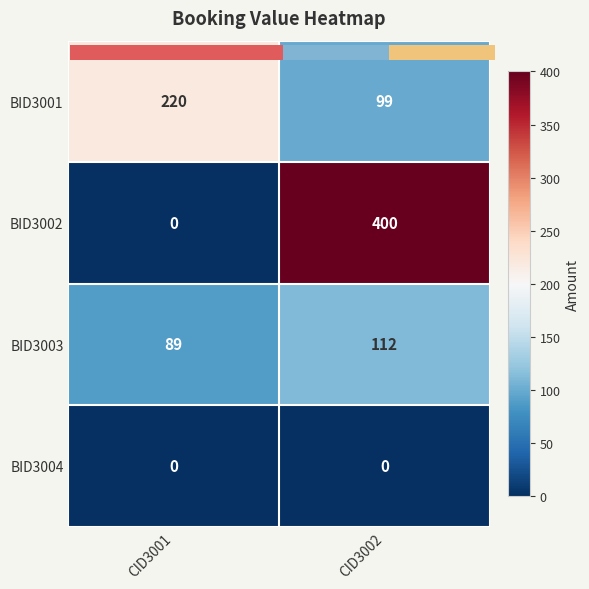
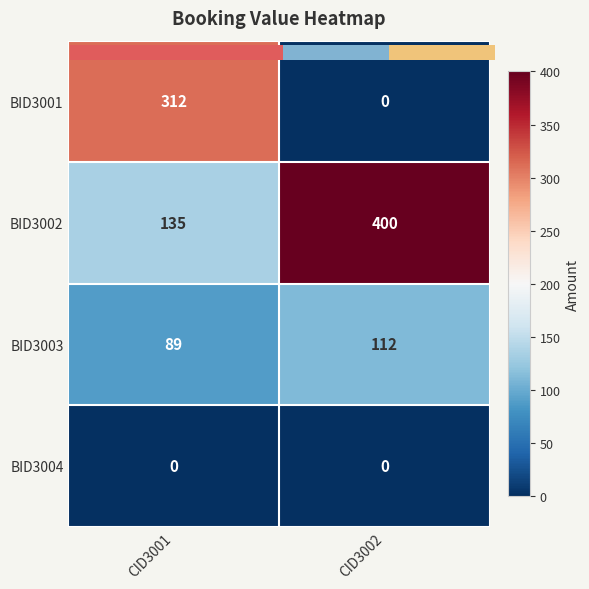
Booking Value Heatmap, BID3001, CID3001: 220 -> 312
Booking Value Heatmap, BID3001, CID3002: 99 -> 0
Booking Value Heatmap, BID3002, CID3001: 0 -> 135
